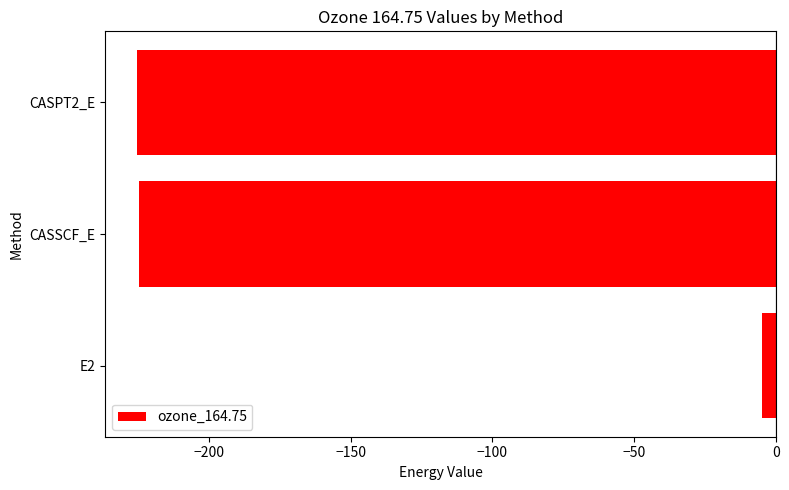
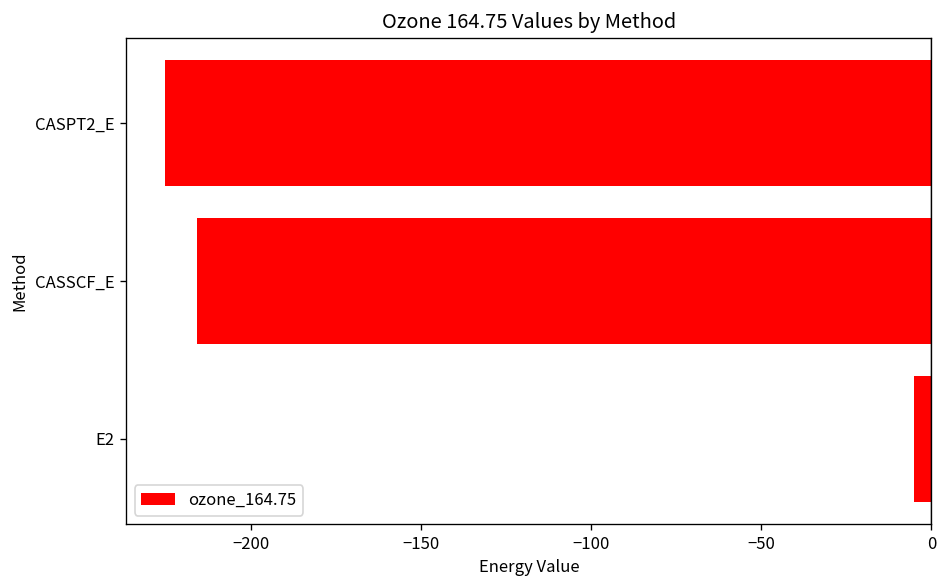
CASSCF_E: -224 -> -216
